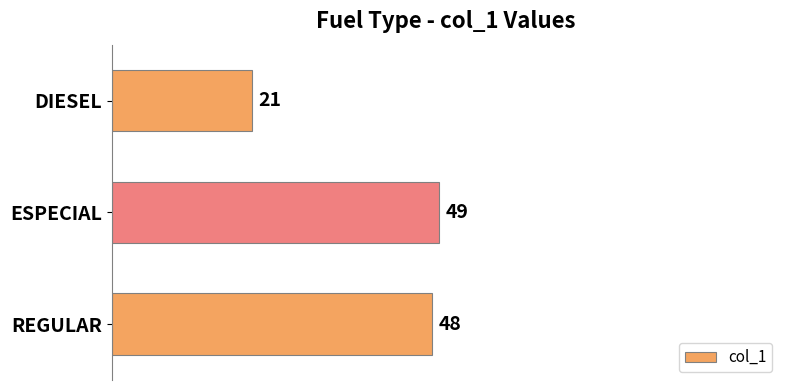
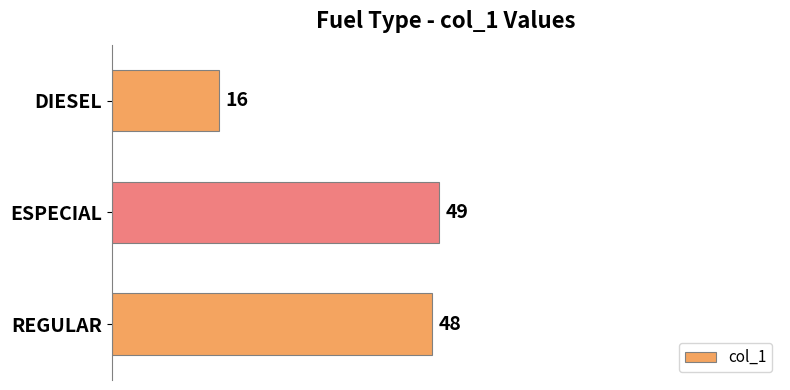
DIESEL: 21 -> 16
